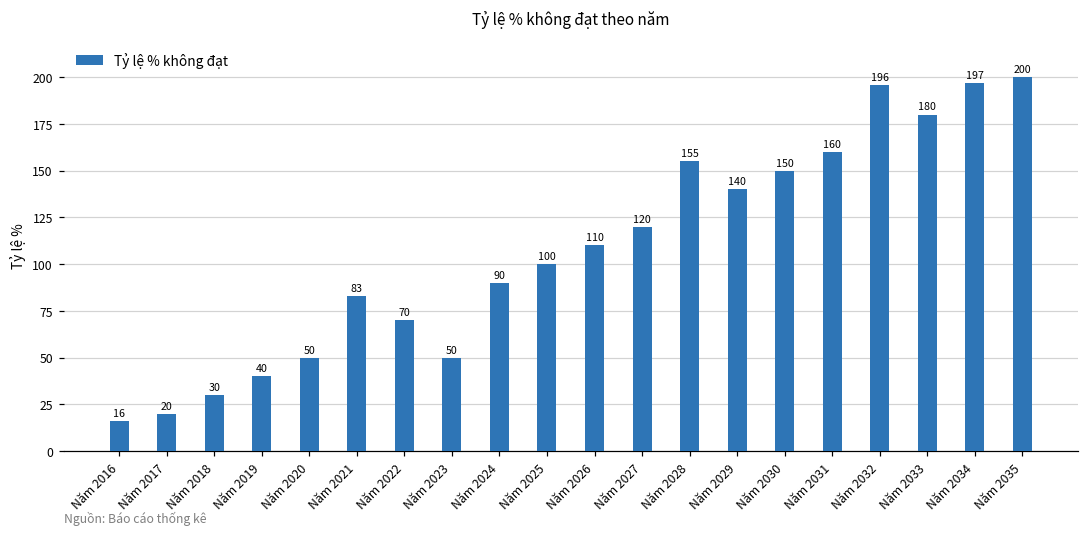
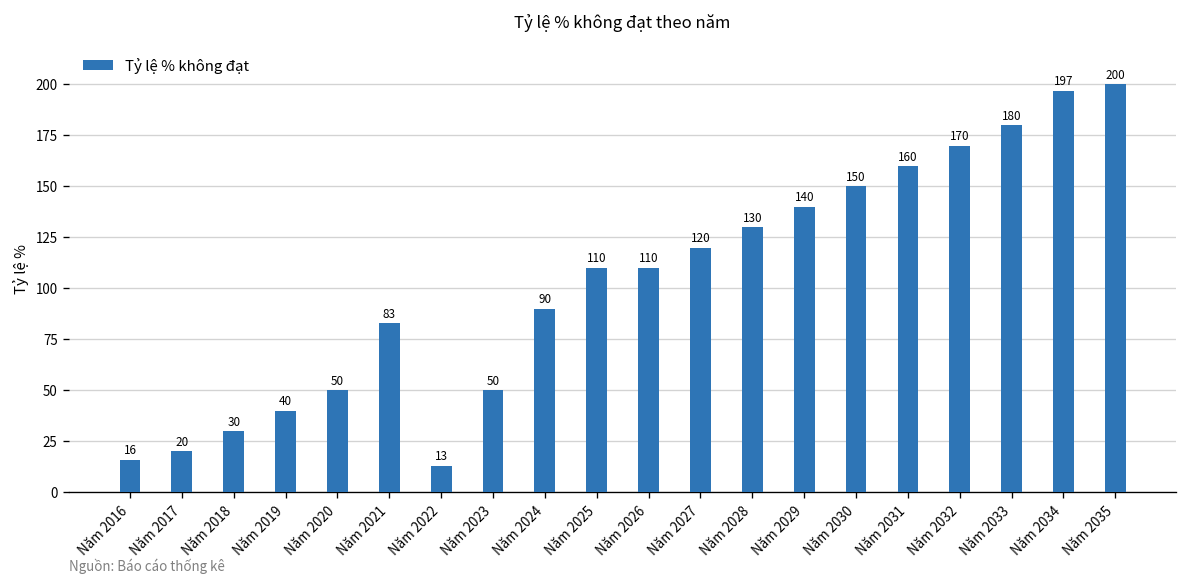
Năm 2022: 70 -> 13
Năm 2025: 100 -> 110
Năm 2028: 155 -> 130
Năm 2032: 196 -> 170
